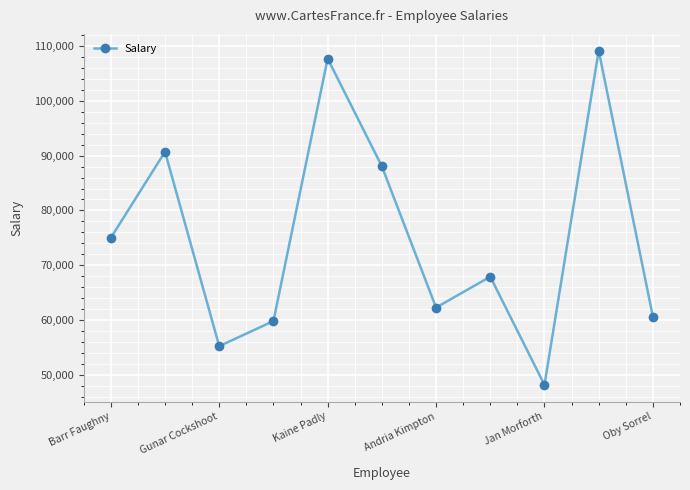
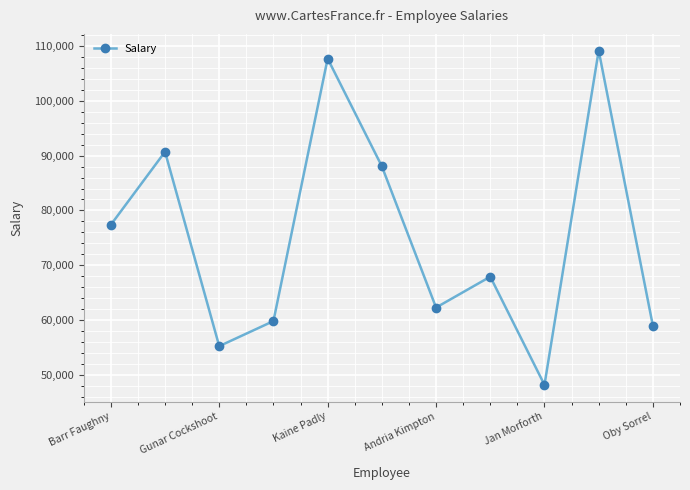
Barr Faughny: 75,000 -> 77,000
Oby Sorrel: 61,000 -> 59,000
